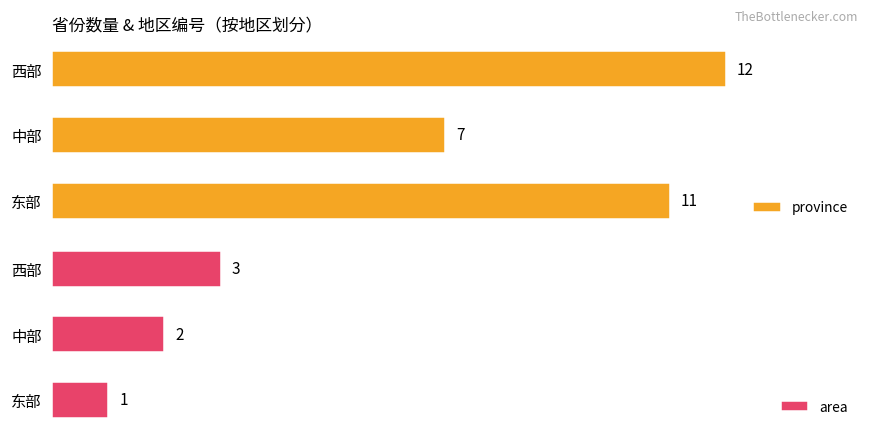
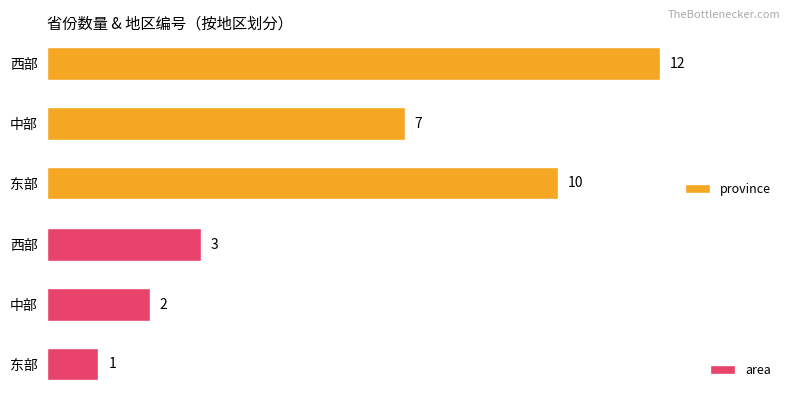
省份数量 & 地区编号（按地区划分）, 东部: 11 -> 10
